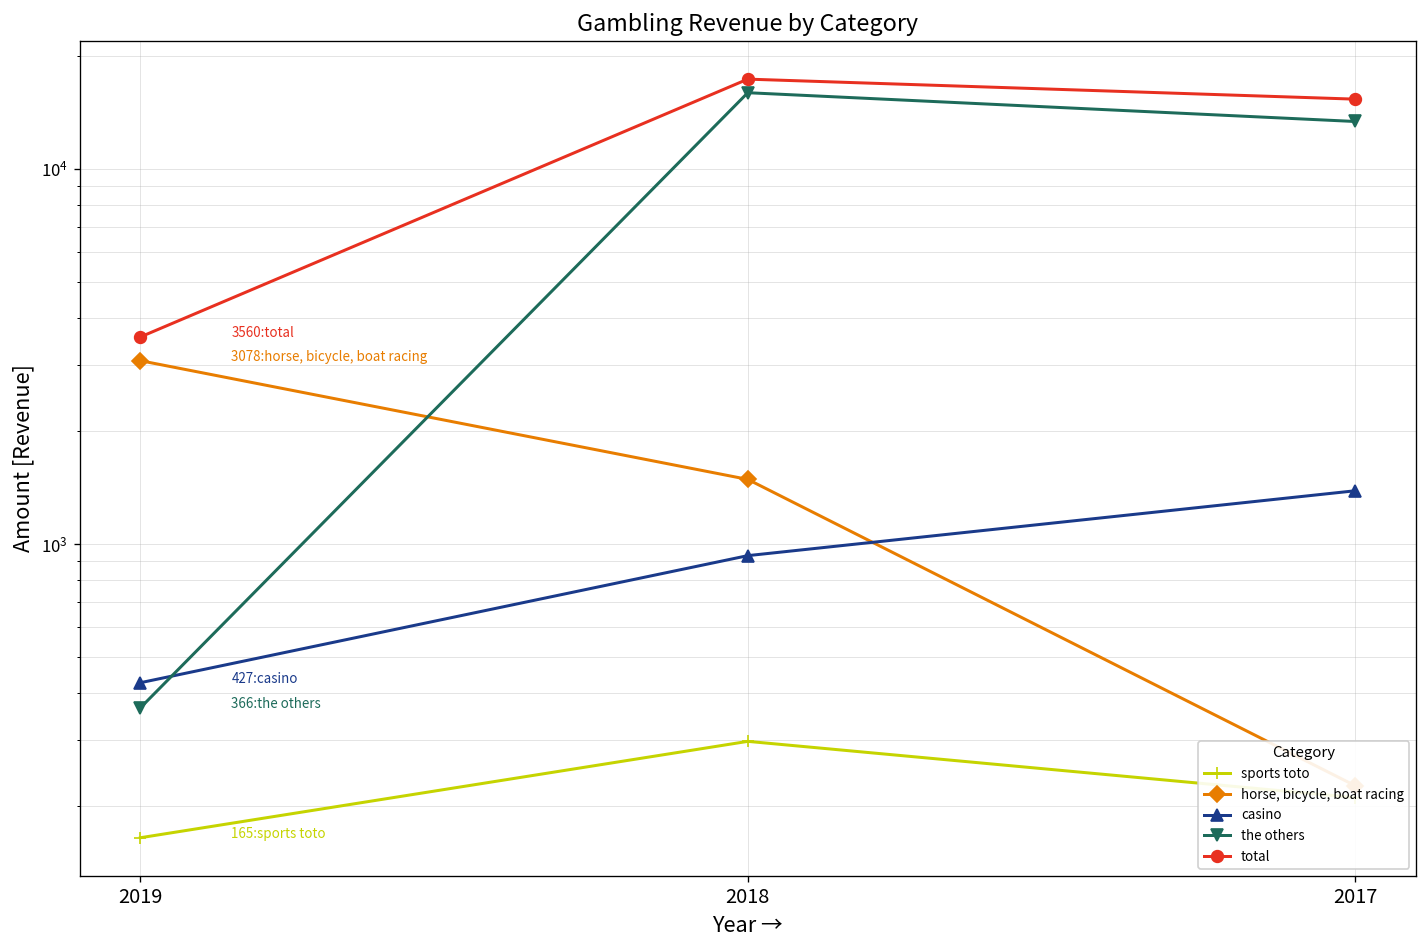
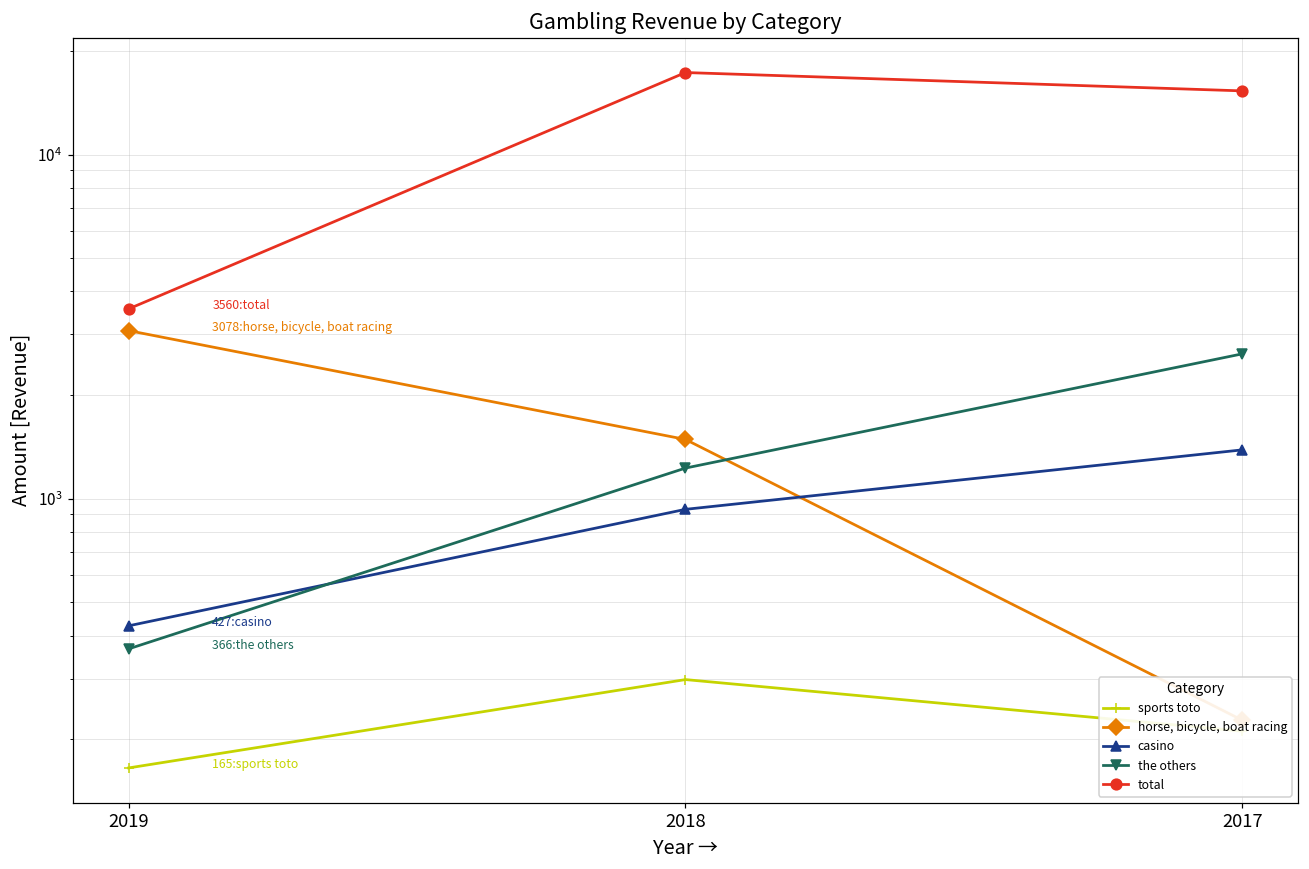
the others, 2018: 16000 -> 1230
the others, 2017: 13300 -> 2600
